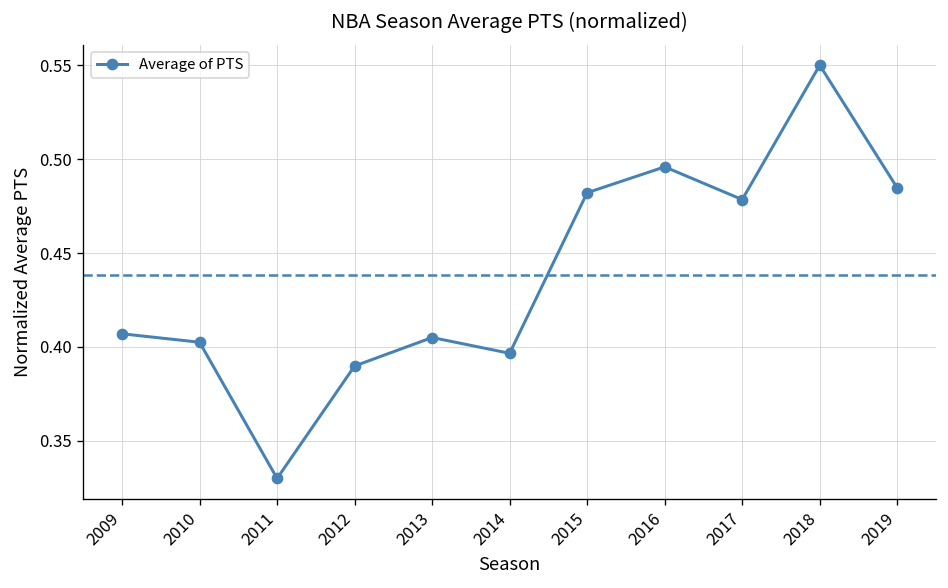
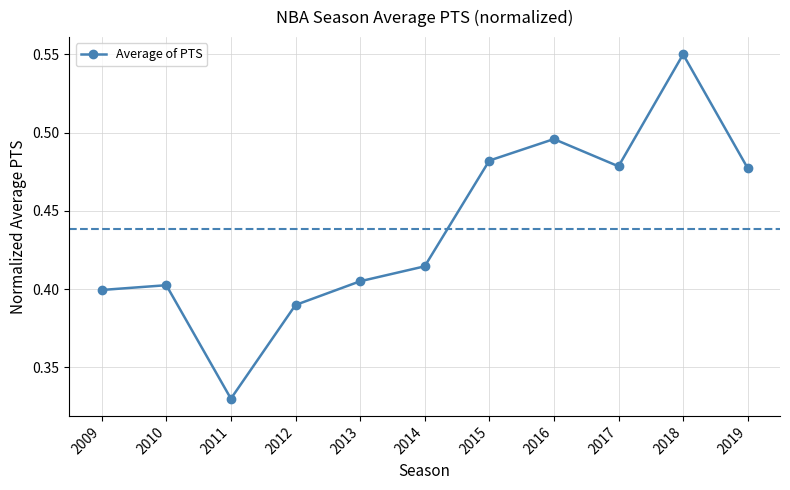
2009: 0.407 -> 0.399
2014: 0.397 -> 0.415
2019: 0.485 -> 0.477
